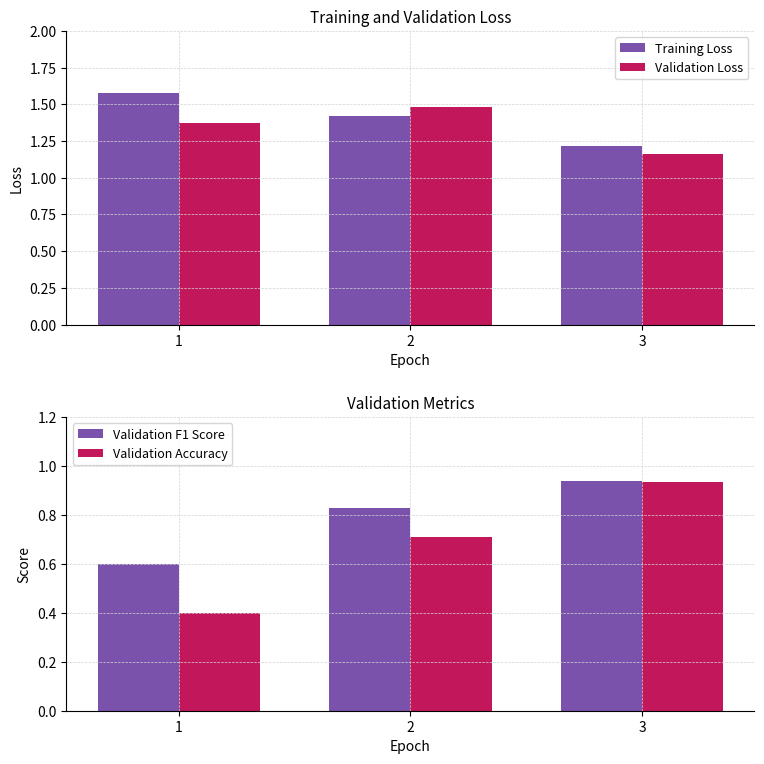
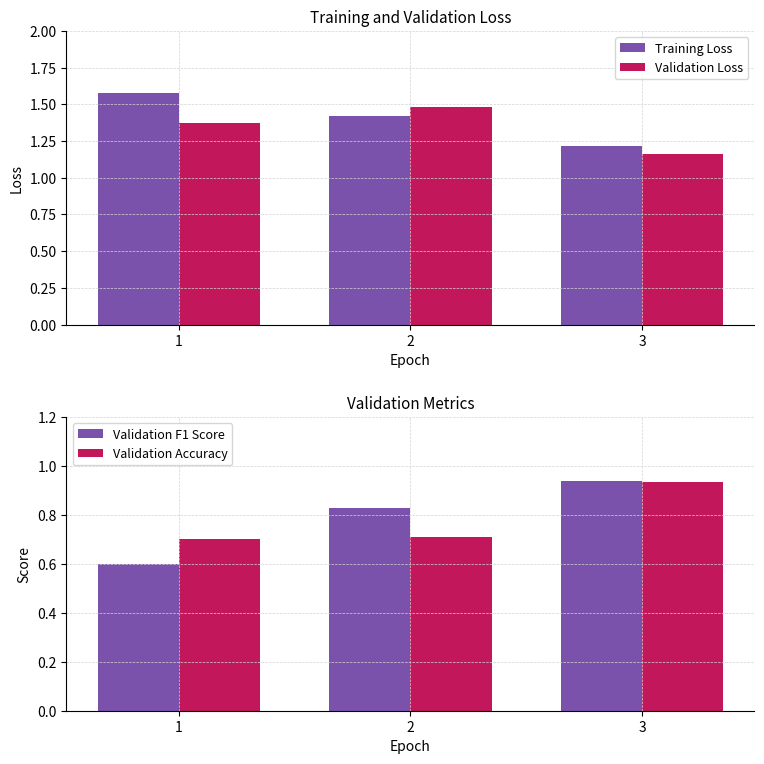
Validation Metrics, Validation Accuracy, 1: 0.4 -> 0.7
